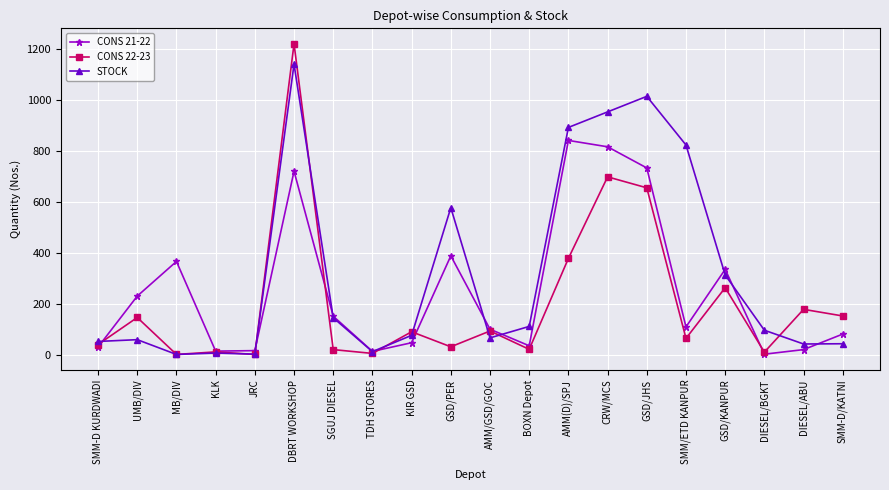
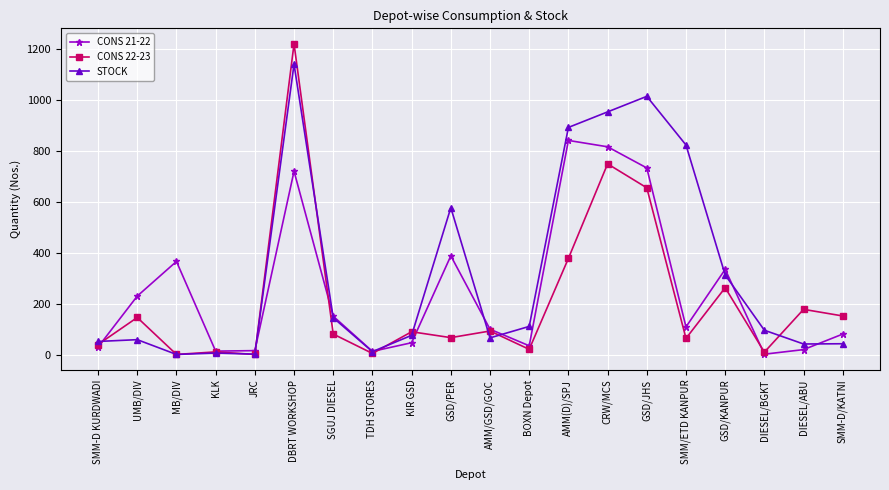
CONS 22-23, SGUJ DIESEL: 20 -> 80
CONS 22-23, GSD/PER: 30 -> 70
CONS 22-23, CRW/MCS: 700 -> 750
